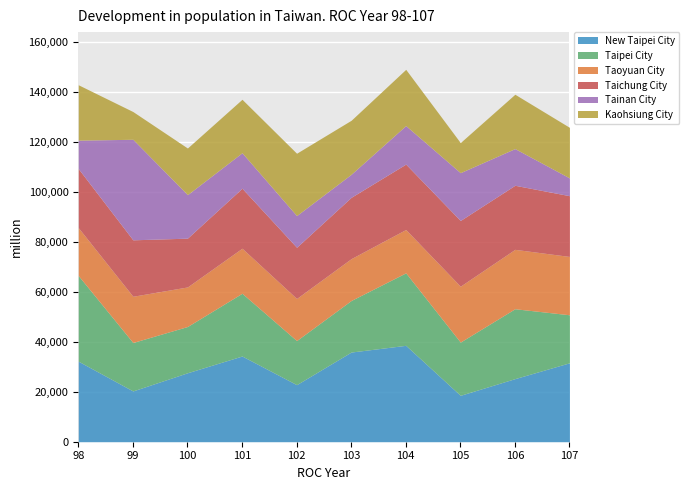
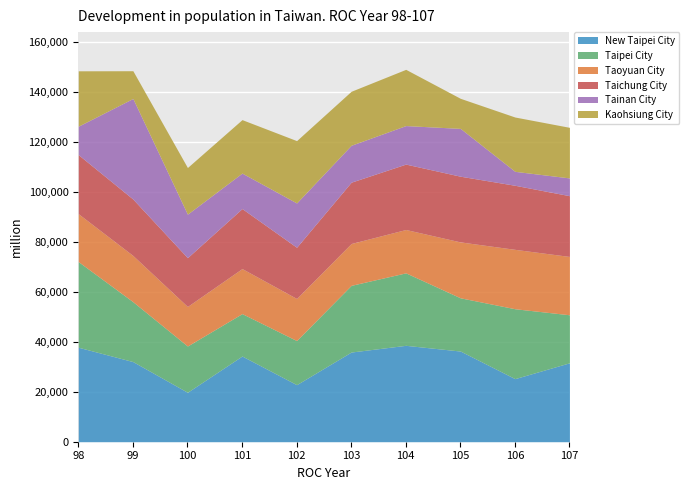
New Taipei City, 98: 32,000 -> 38,000
New Taipei City, 99: 20,000 -> 32,000
Taipei City, 99: 19,000 -> 24,000
New Taipei City, 100: 28,000 -> 20,000
Taipei City, 101: 25,000 -> 17,000
Tainan City, 102: 13,000 -> 18,000
Taipei City, 103: 21,000 -> 27,000
Tainan City, 103: 9,000 -> 15,000
New Taipei City, 105: 19,000 -> 36,000
Tainan City, 106: 15,000 -> 6,000
